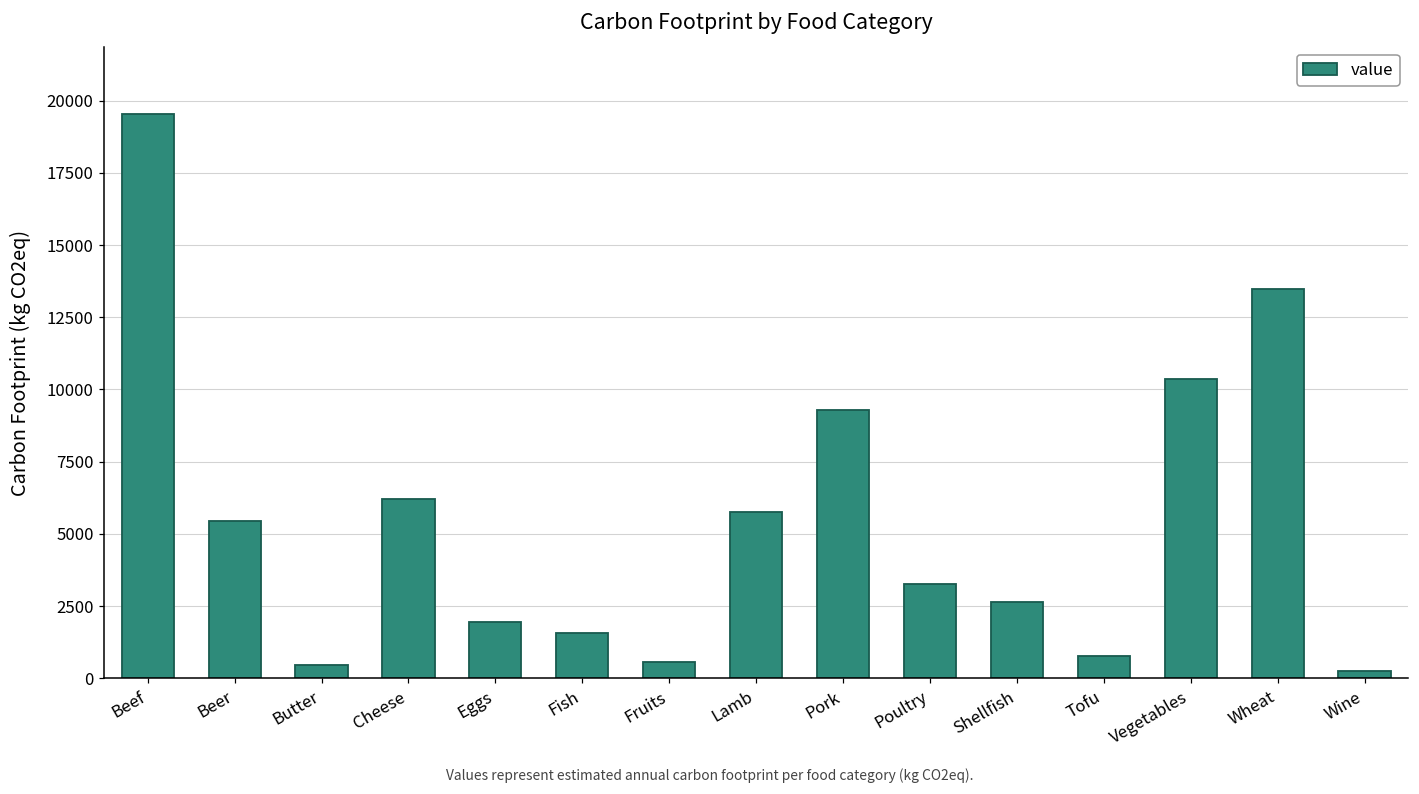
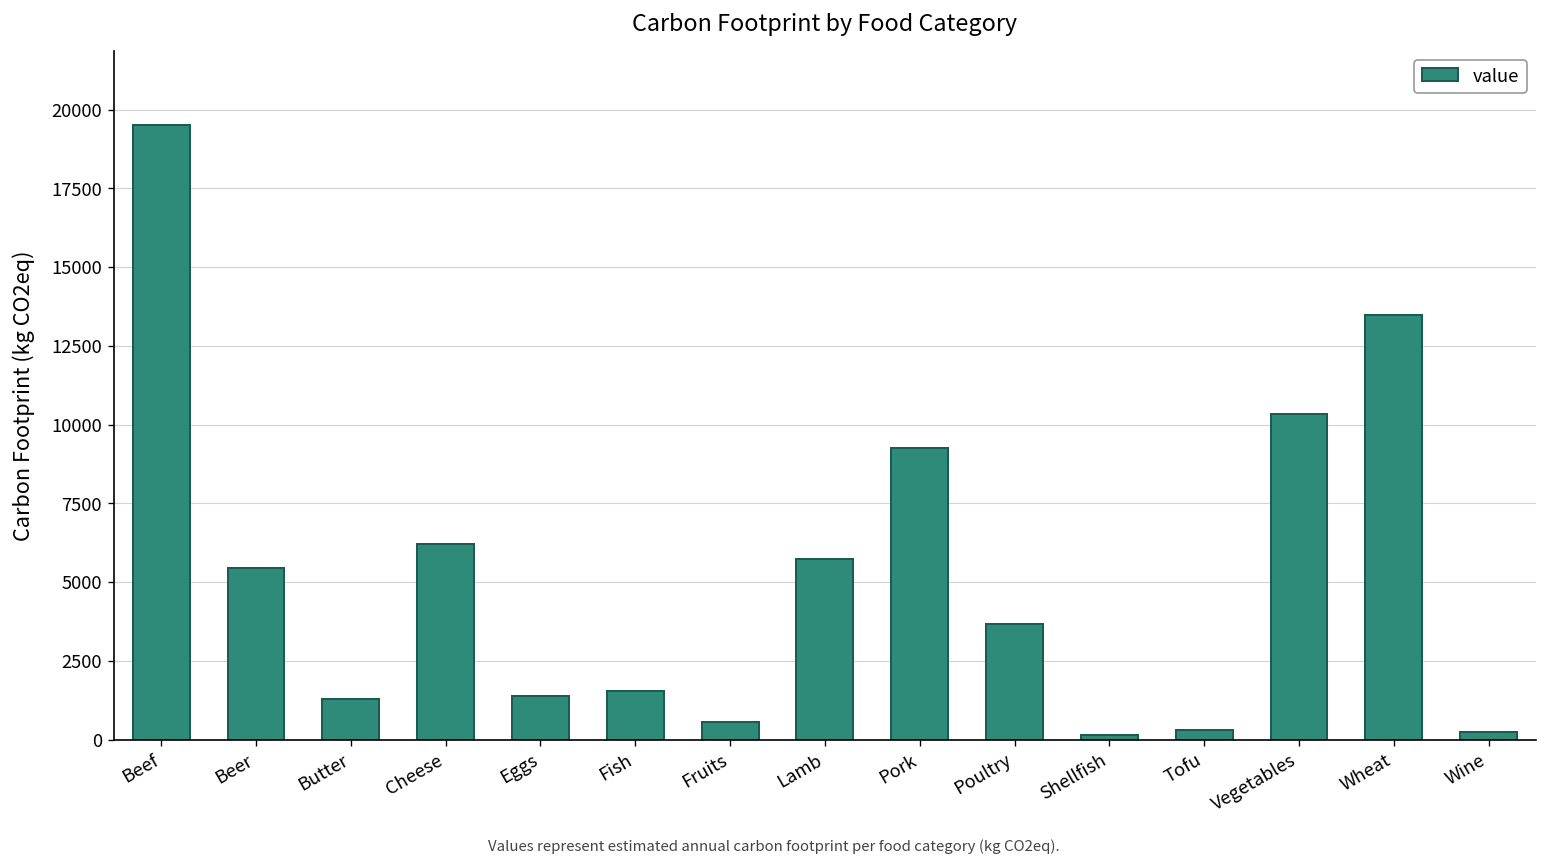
Butter: 400 -> 1300
Eggs: 2000 -> 1400
Poultry: 3300 -> 3700
Shellfish: 2600 -> 100
Tofu: 800 -> 300
